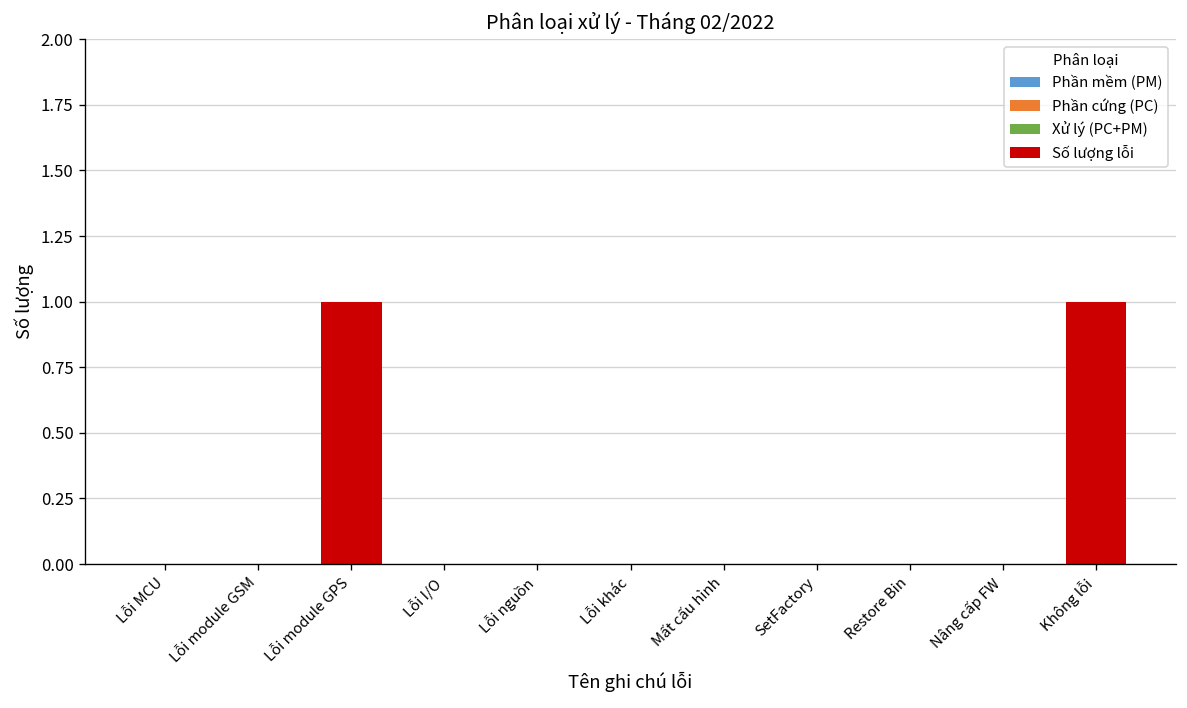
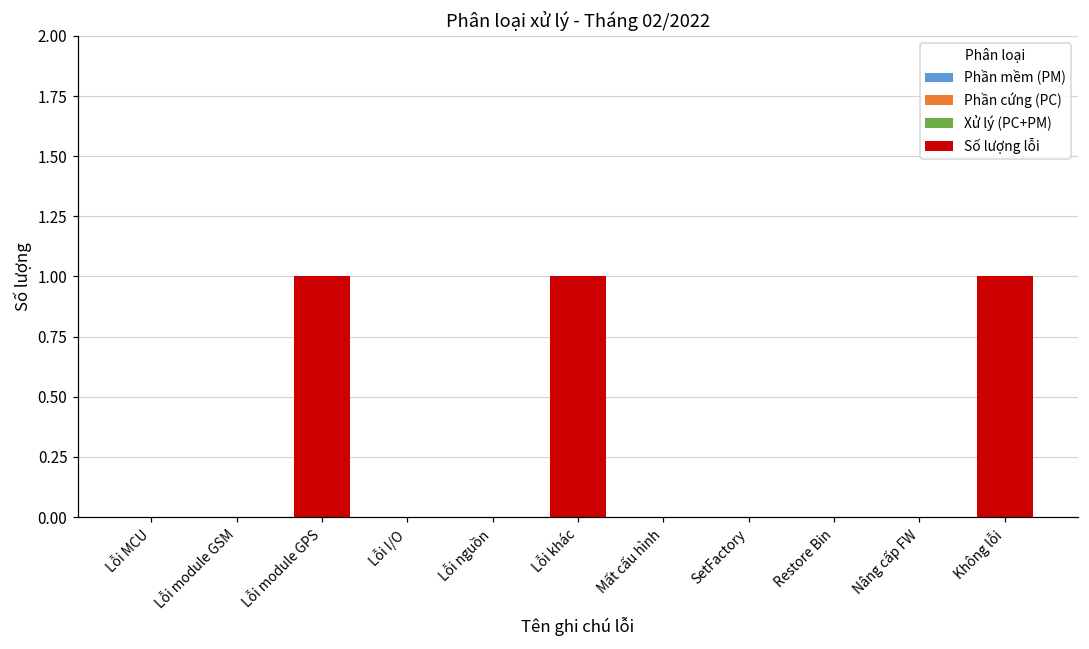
Lỗi khác: 0 -> 1
